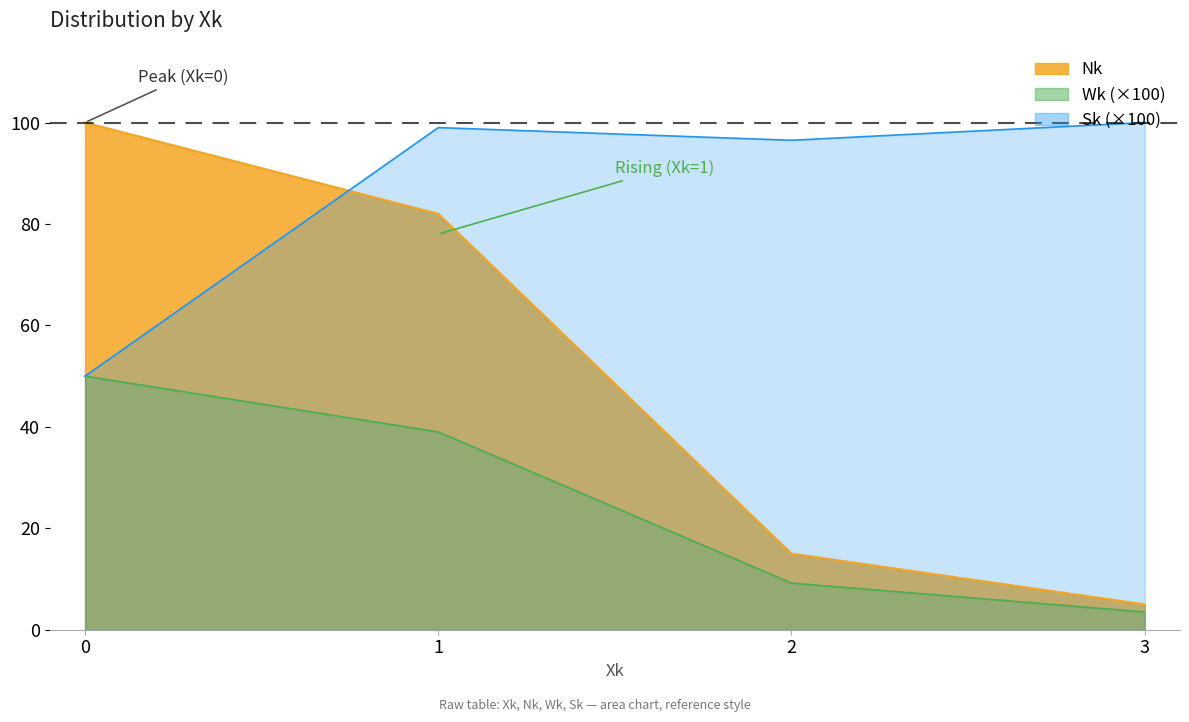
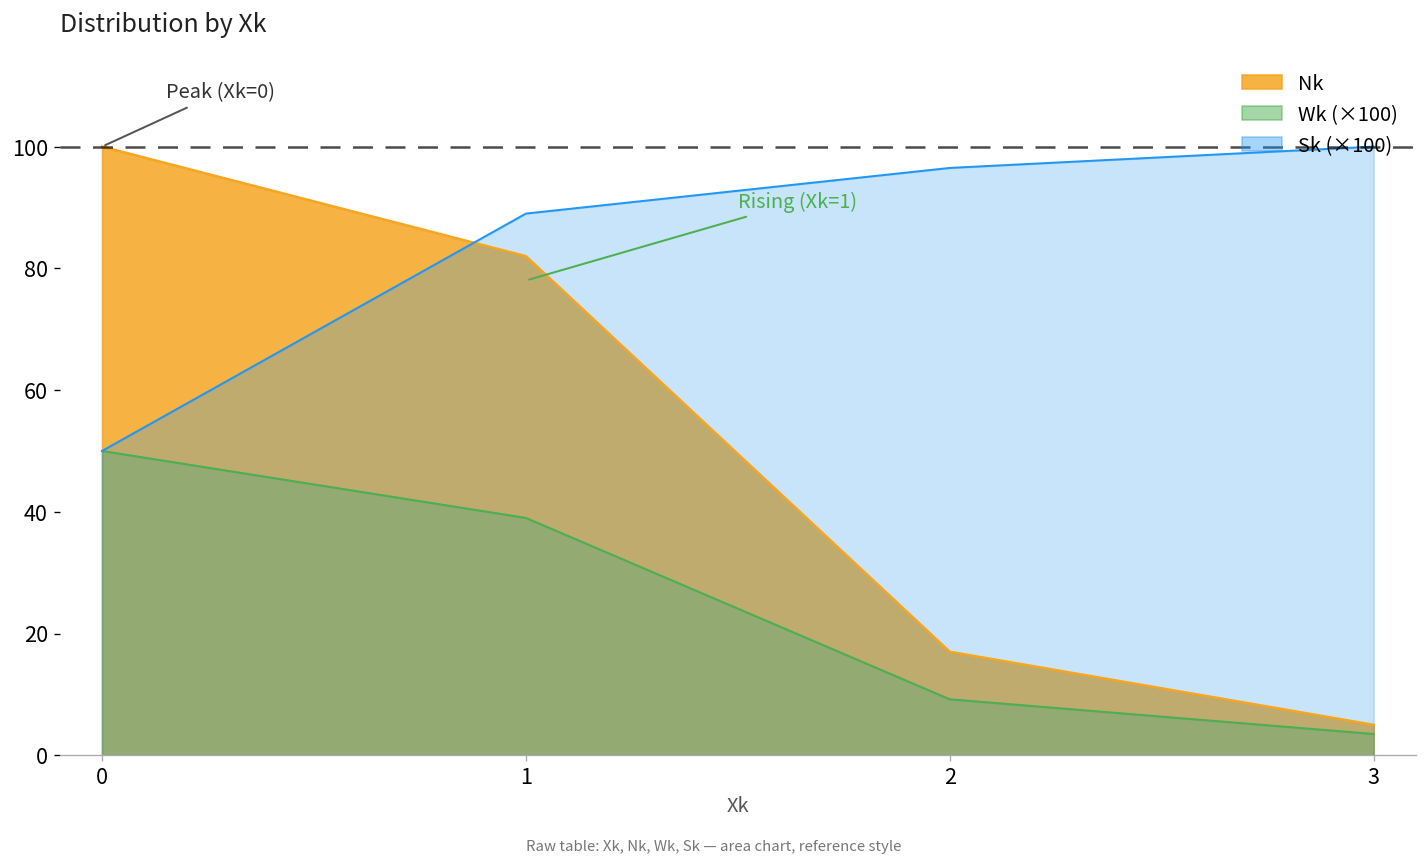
Sk (×100), 1: 99 -> 89
Nk, 2: 15 -> 17
